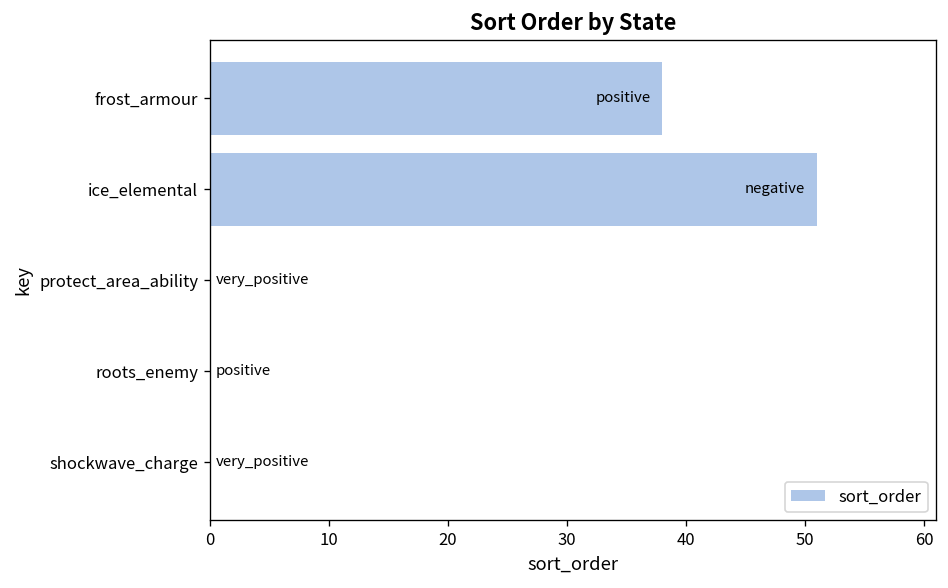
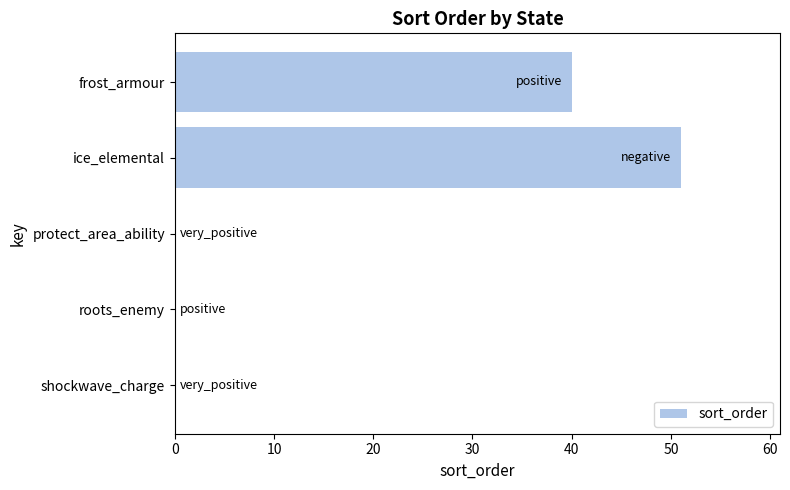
frost_armour: 38 -> 40
